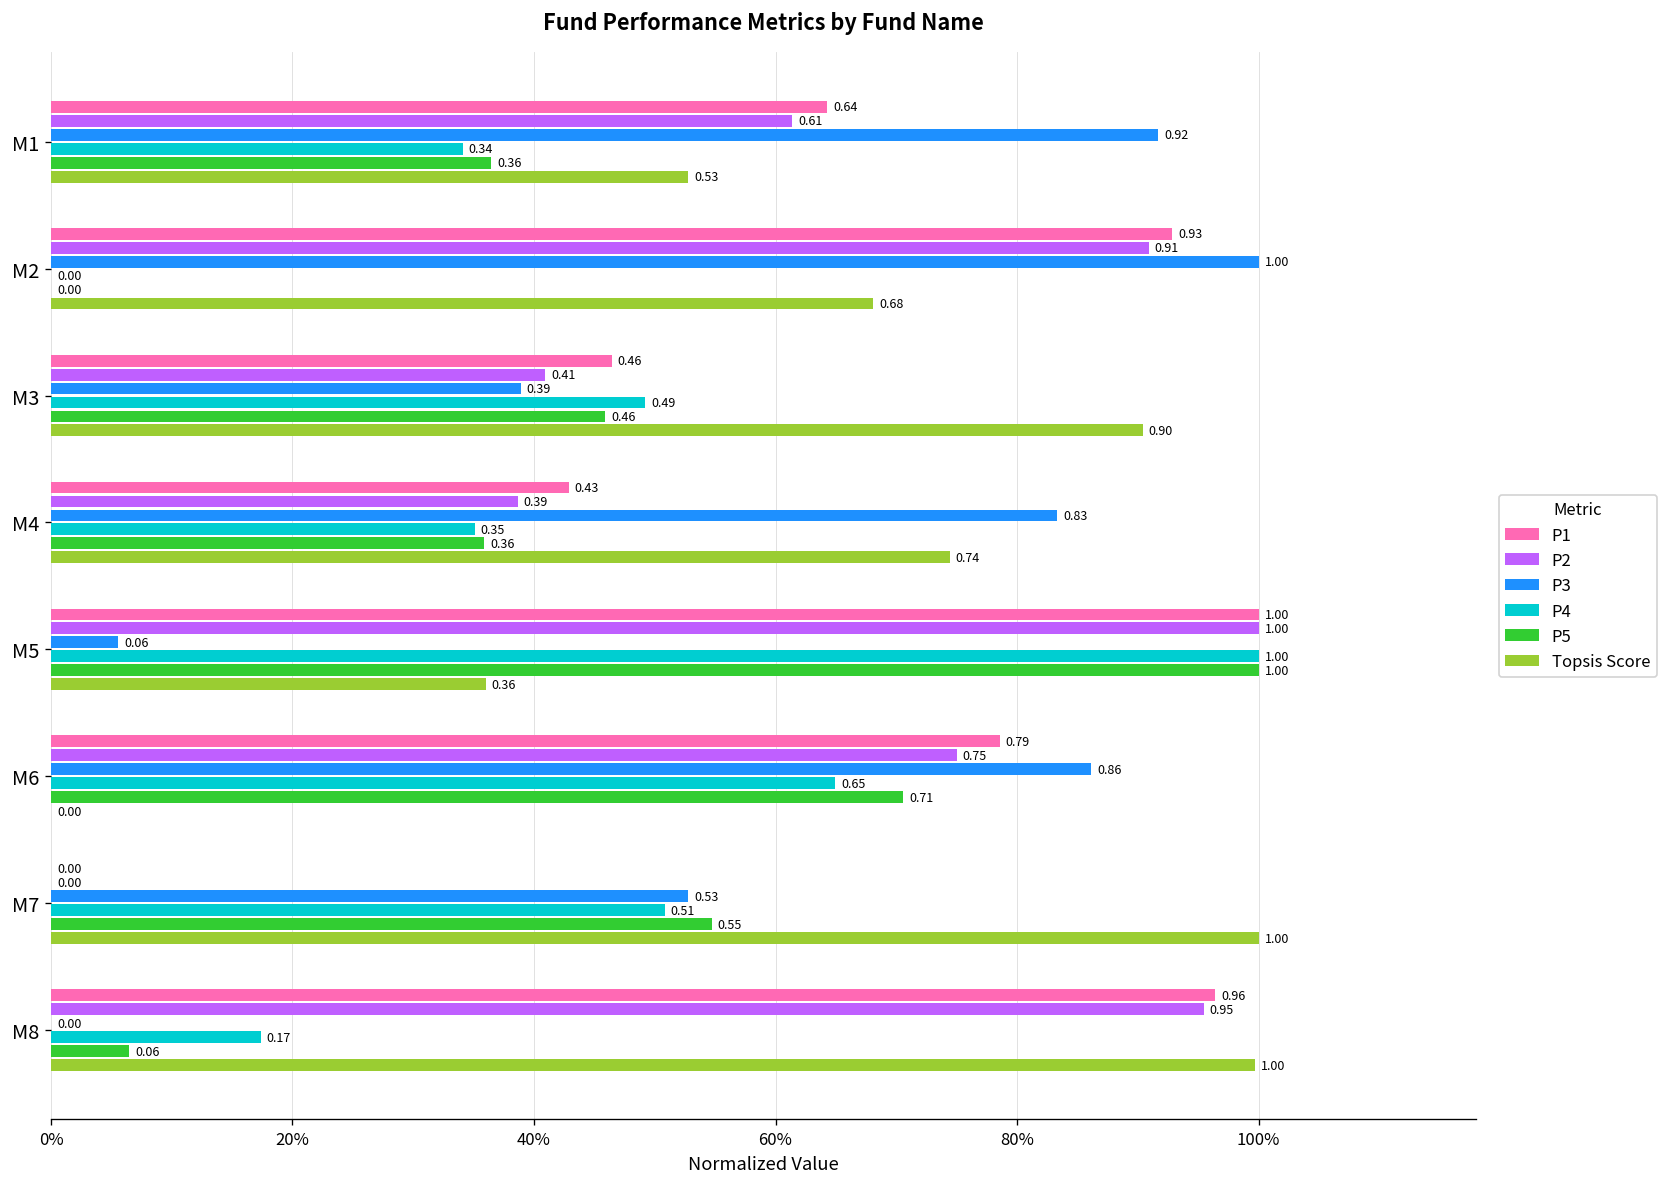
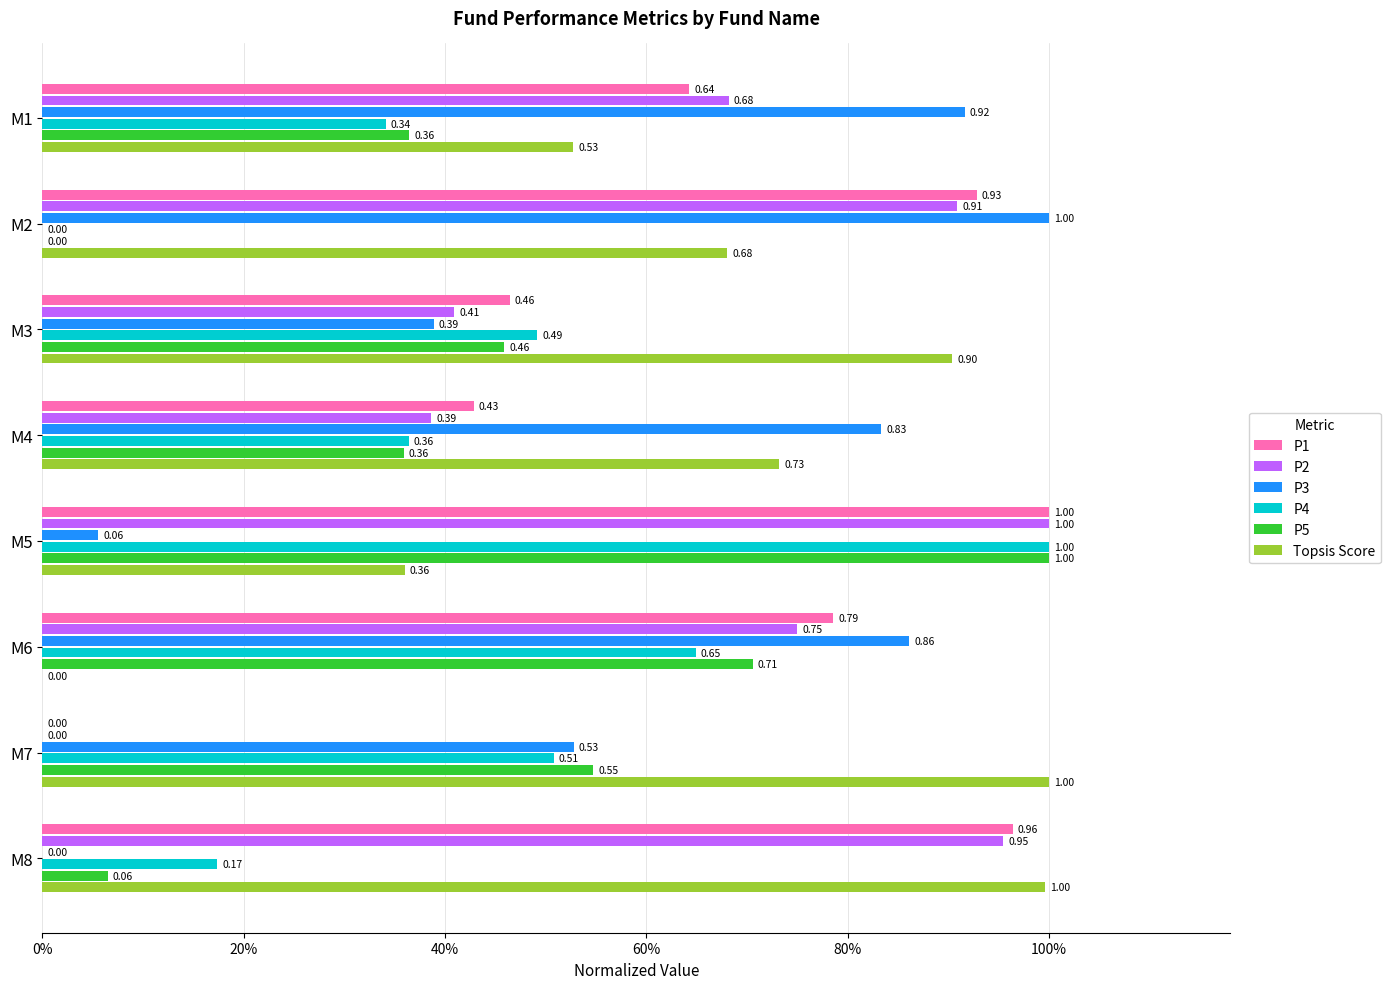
P2, M1: 0.61 -> 0.68
P4, M4: 0.35 -> 0.36
Topsis Score, M4: 0.74 -> 0.73
